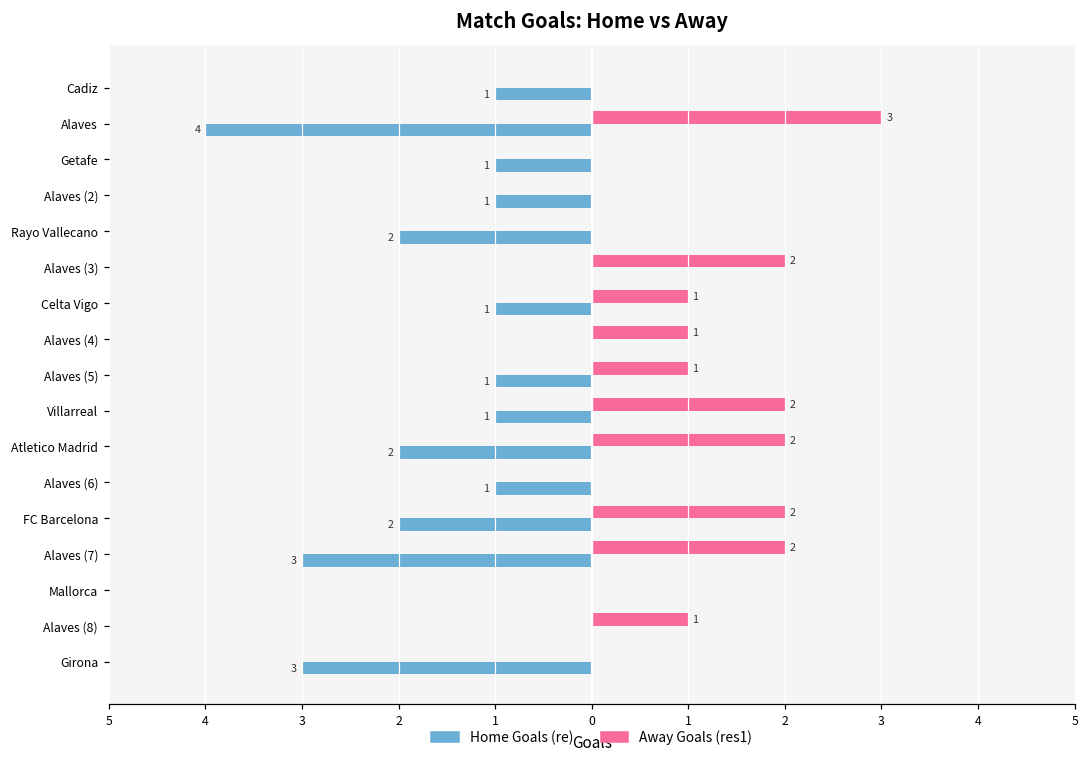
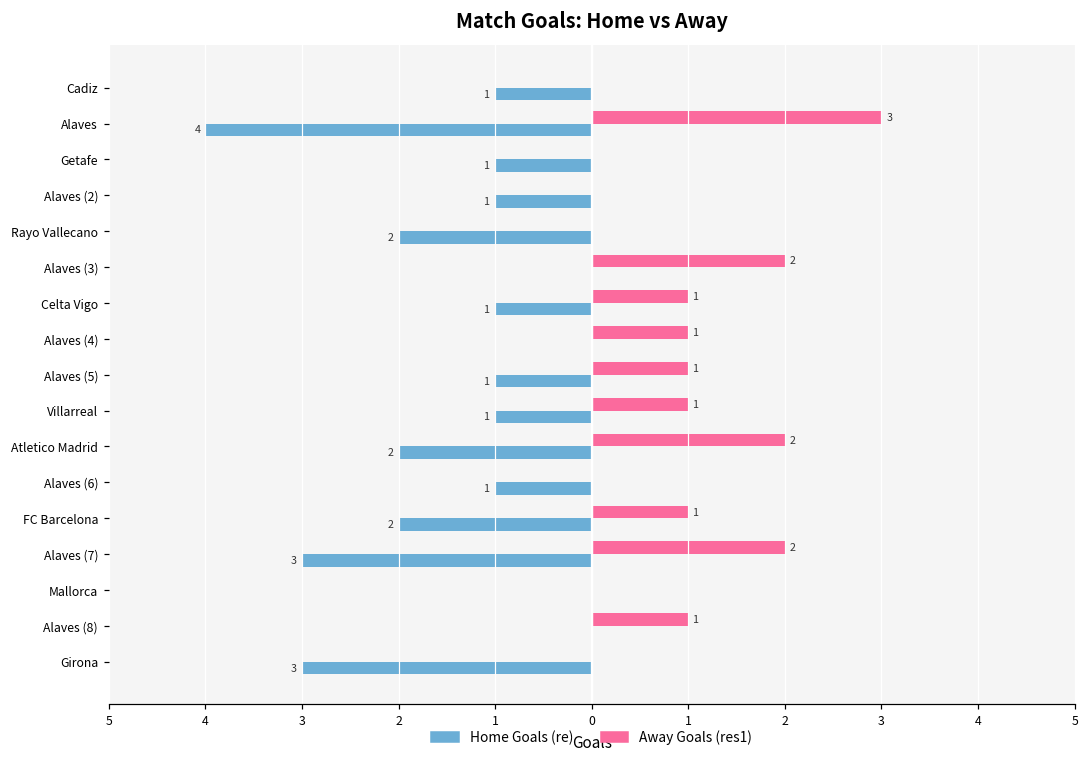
Away Goals (res1), Villarreal: 2 -> 1
Away Goals (res1), FC Barcelona: 2 -> 1
